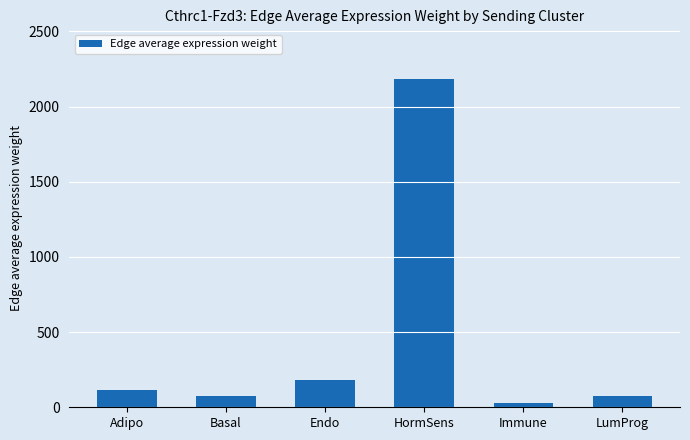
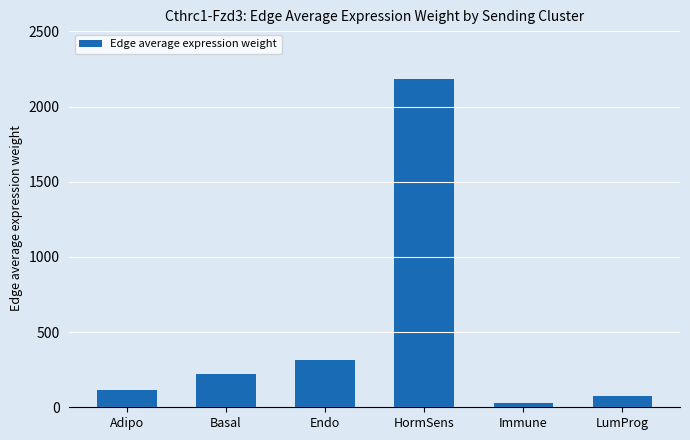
Basal: 70 -> 220
Endo: 180 -> 320
